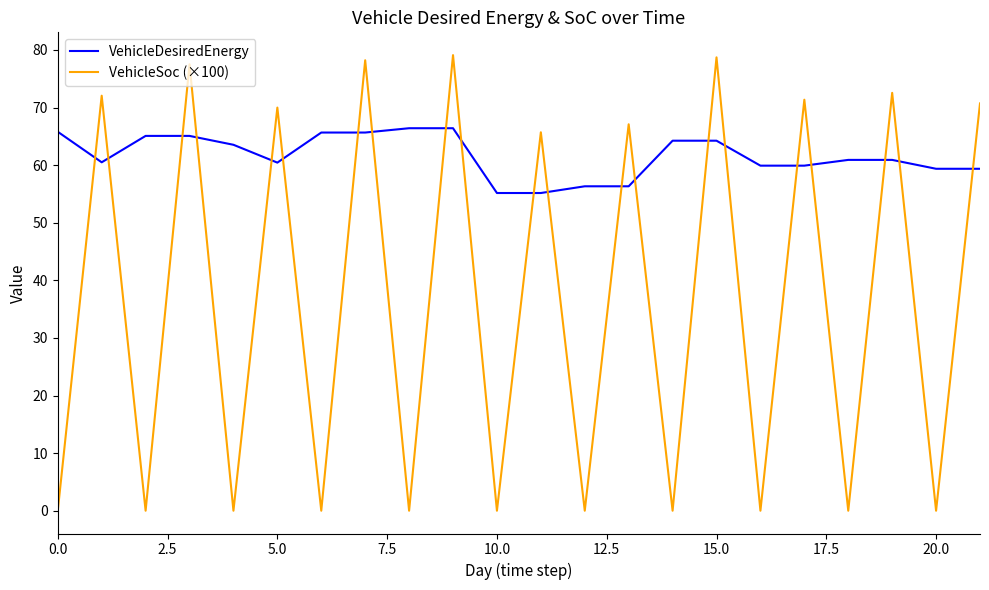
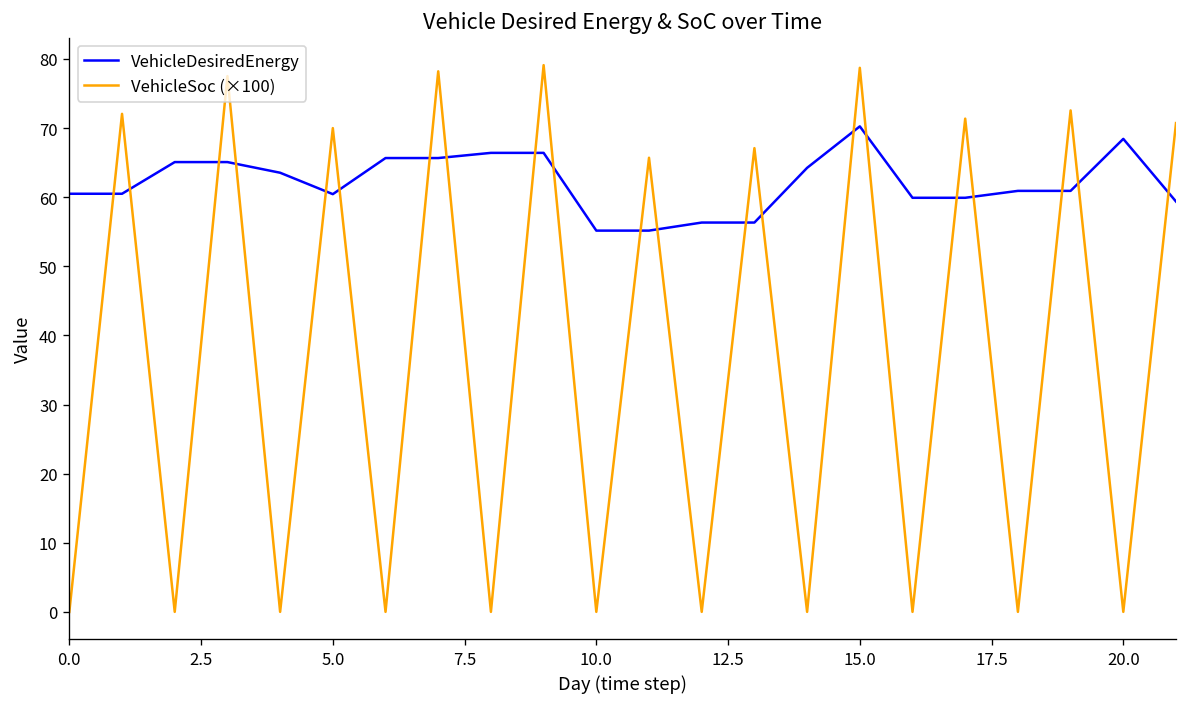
VehicleDesiredEnergy, 0.0: 66 -> 61
VehicleDesiredEnergy, 15.0: 64 -> 70
VehicleDesiredEnergy, 20.0: 59 -> 68
